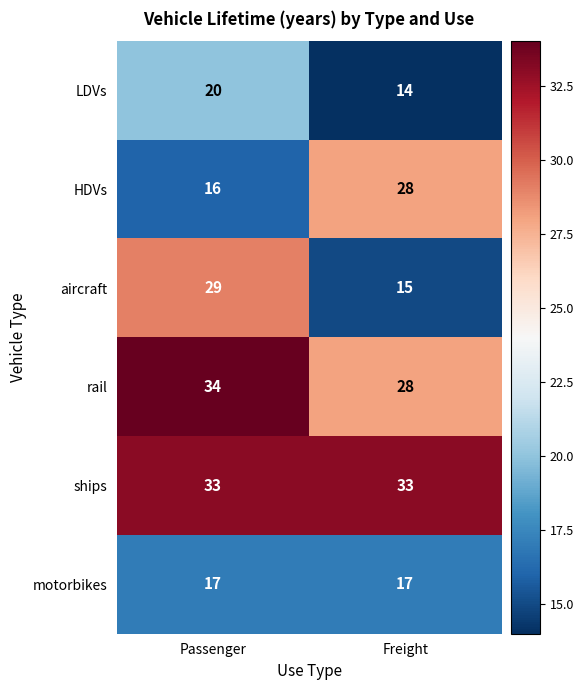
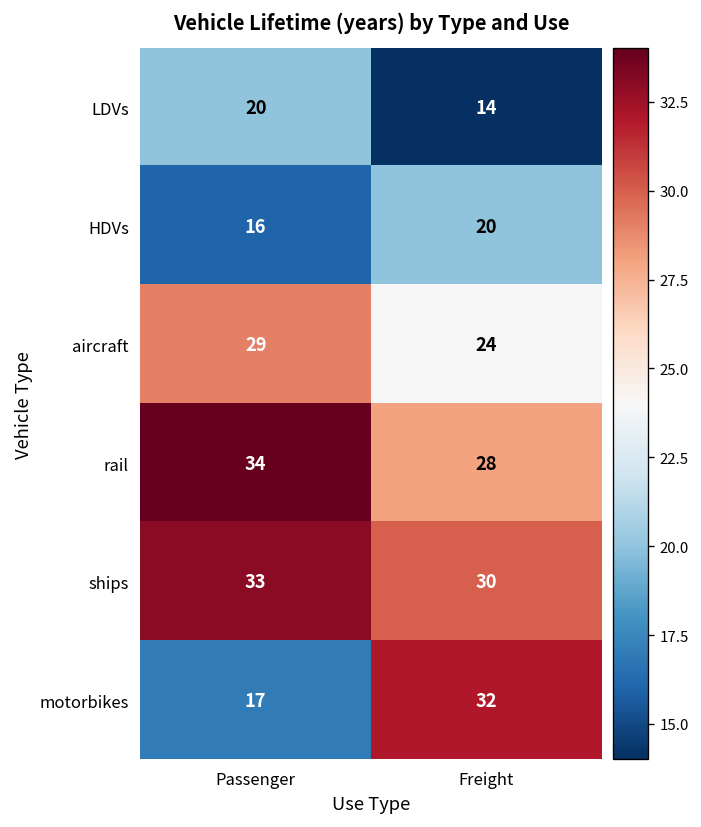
HDVs, Freight: 28 -> 20
aircraft, Freight: 15 -> 24
ships, Freight: 33 -> 30
motorbikes, Freight: 17 -> 32
